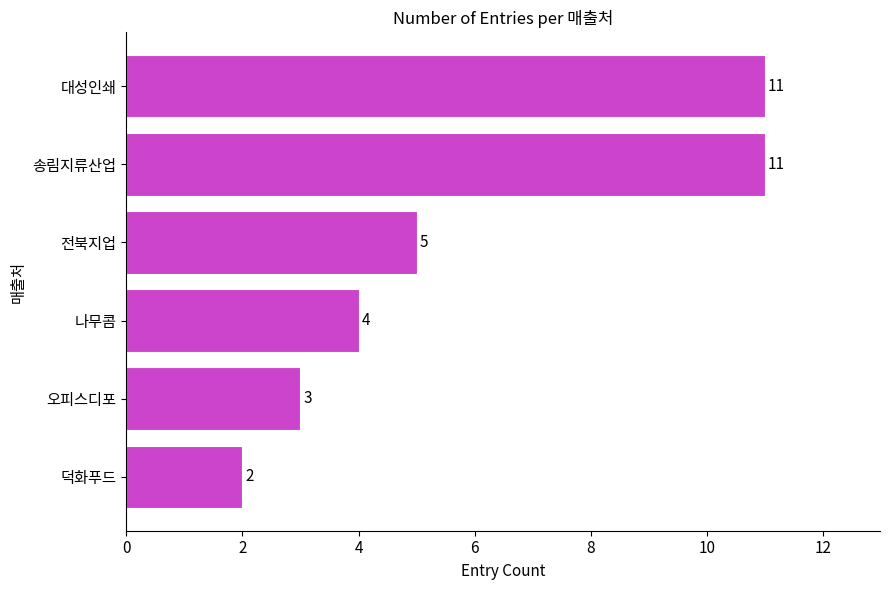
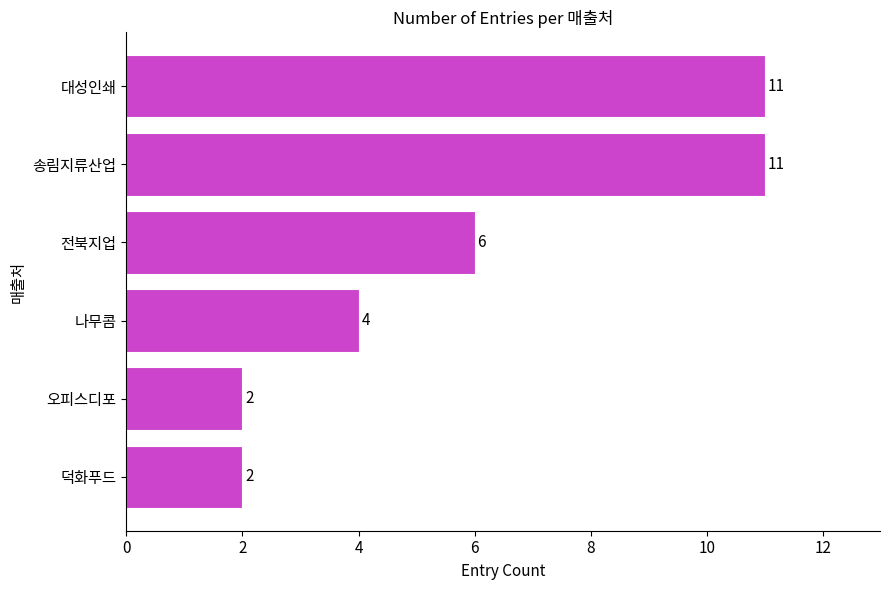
전북지업: 5 -> 6
오피스디포: 3 -> 2
